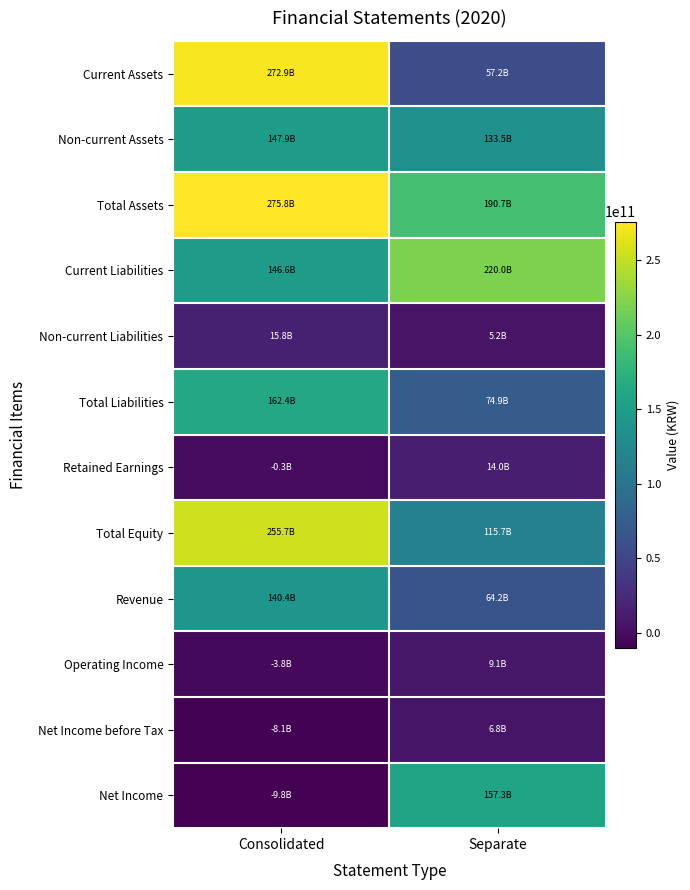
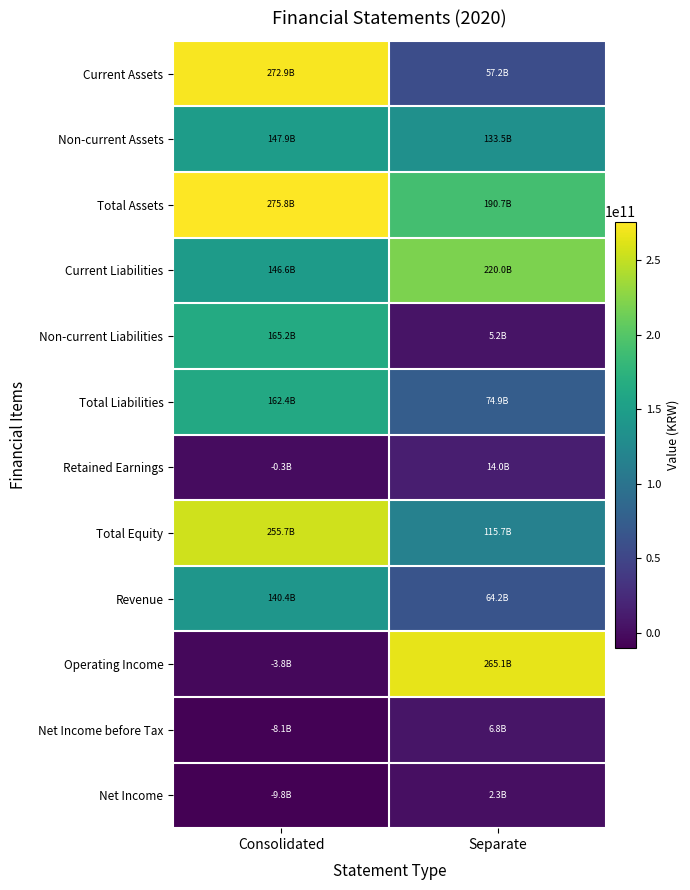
Non-current Liabilities, Consolidated: 15.8B -> 165.2B
Operating Income, Separate: 9.1B -> 265.1B
Net Income, Separate: 157.3B -> 2.3B
